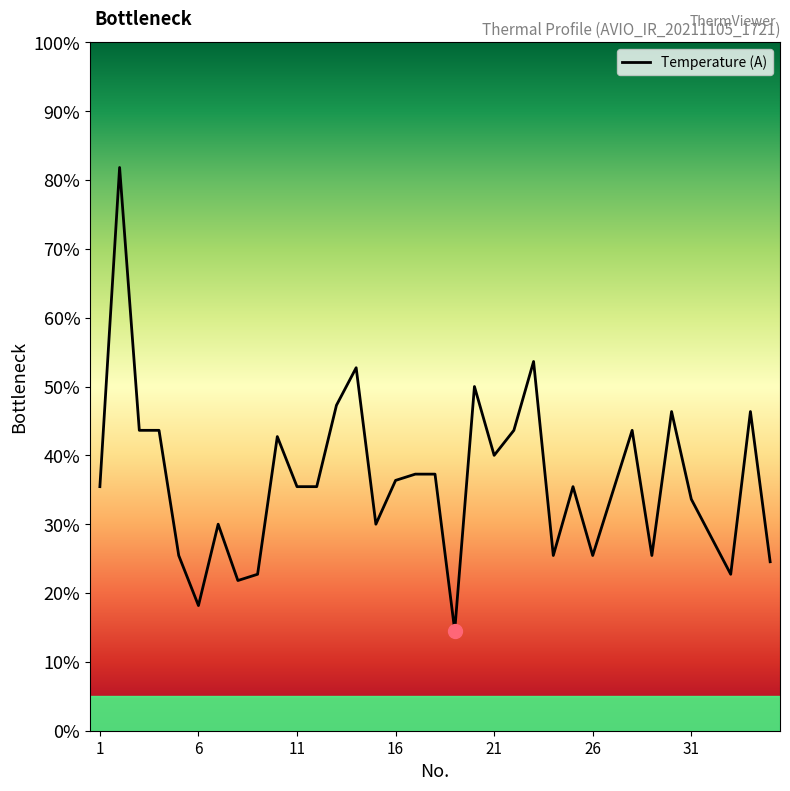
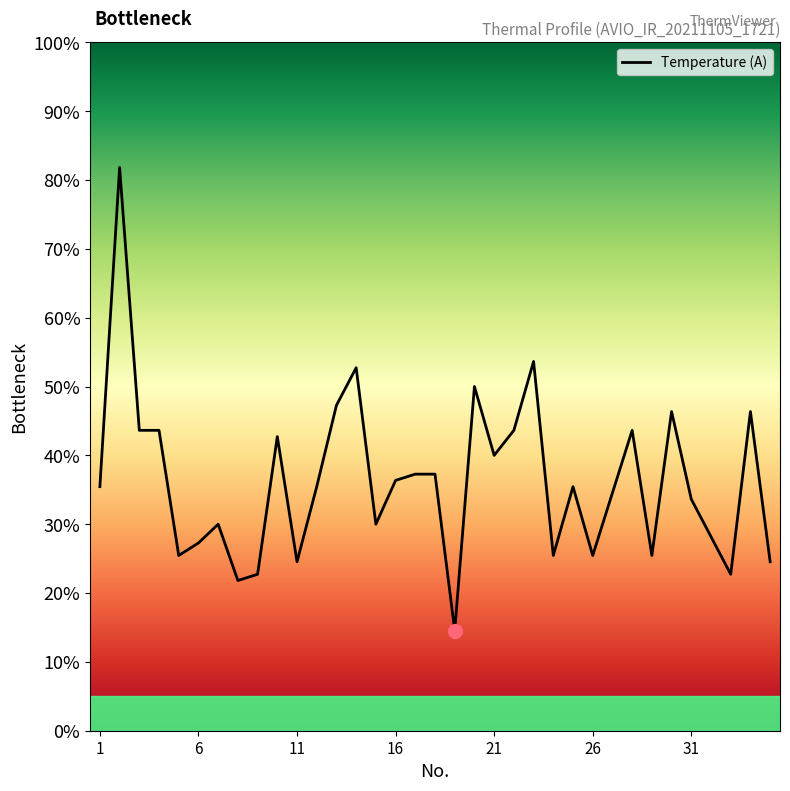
Temperature (A), 6: 18% -> 27%
Temperature (A), 11: 35% -> 25%
